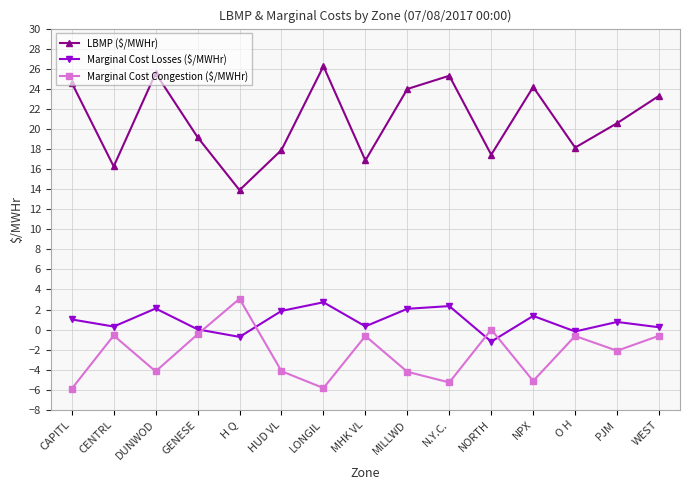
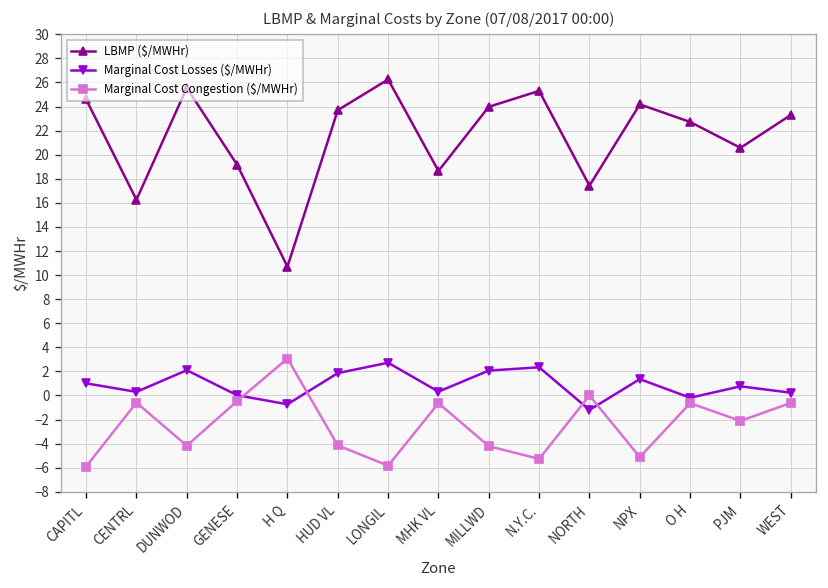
LBMP ($/MWHr), H Q: 13.9 -> 10.7
LBMP ($/MWHr), HUD VL: 17.9 -> 23.7
LBMP ($/MWHr), MHK VL: 16.9 -> 18.7
LBMP ($/MWHr), O H: 18.1 -> 22.7
